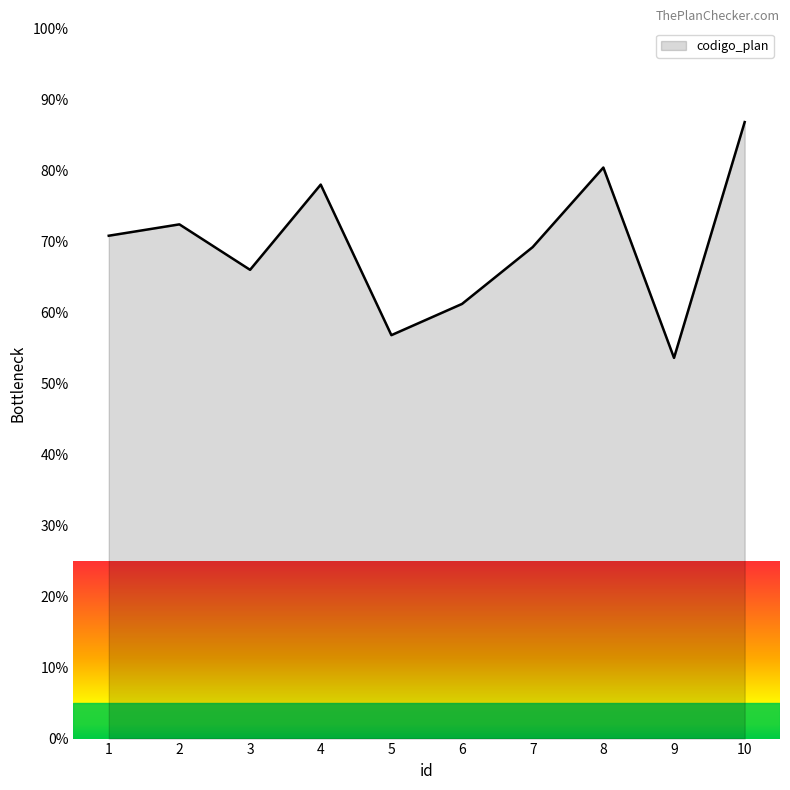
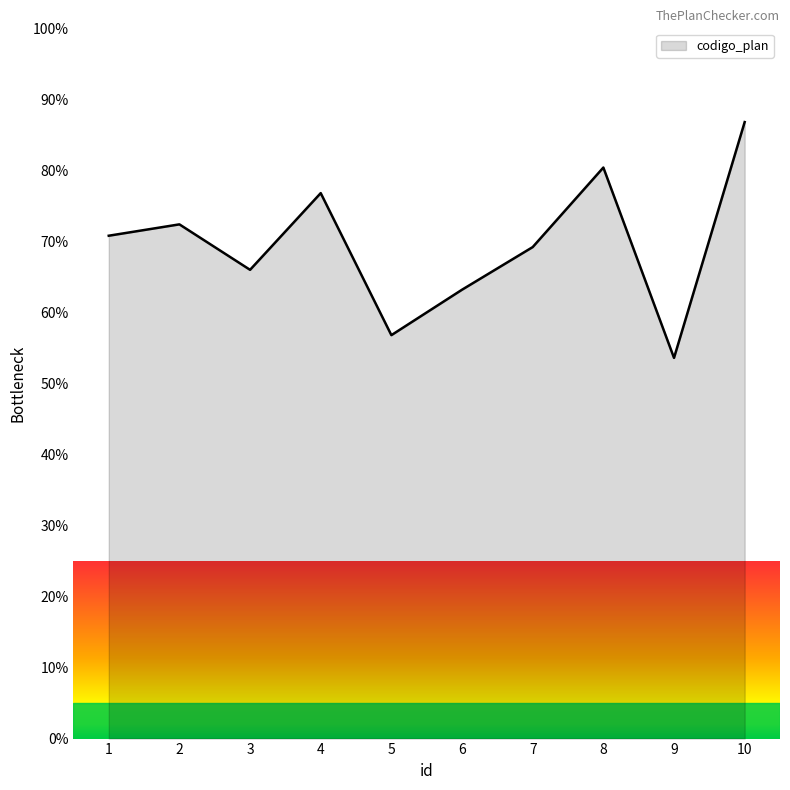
4: 78% -> 77%
6: 61% -> 63%
